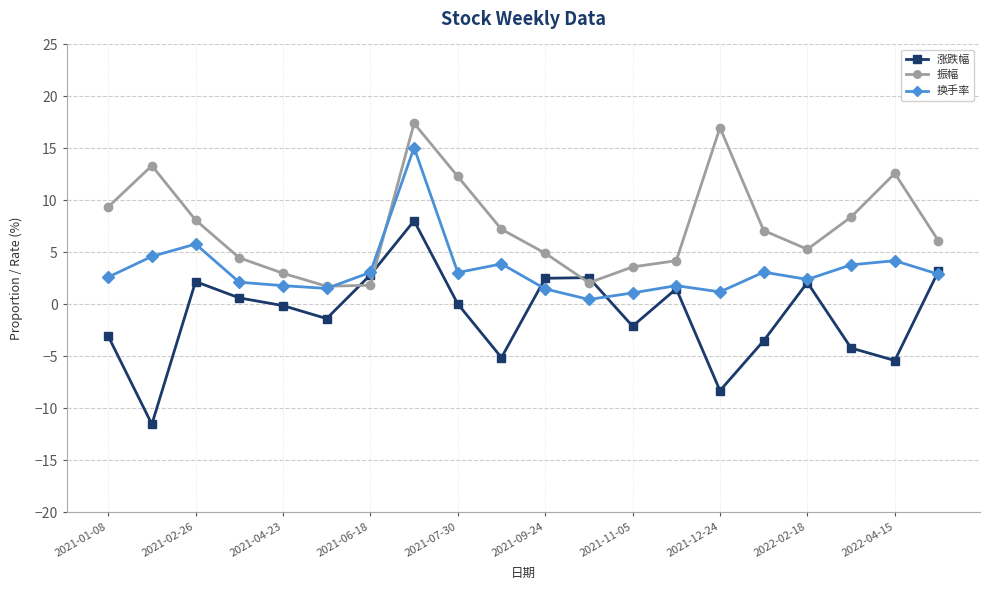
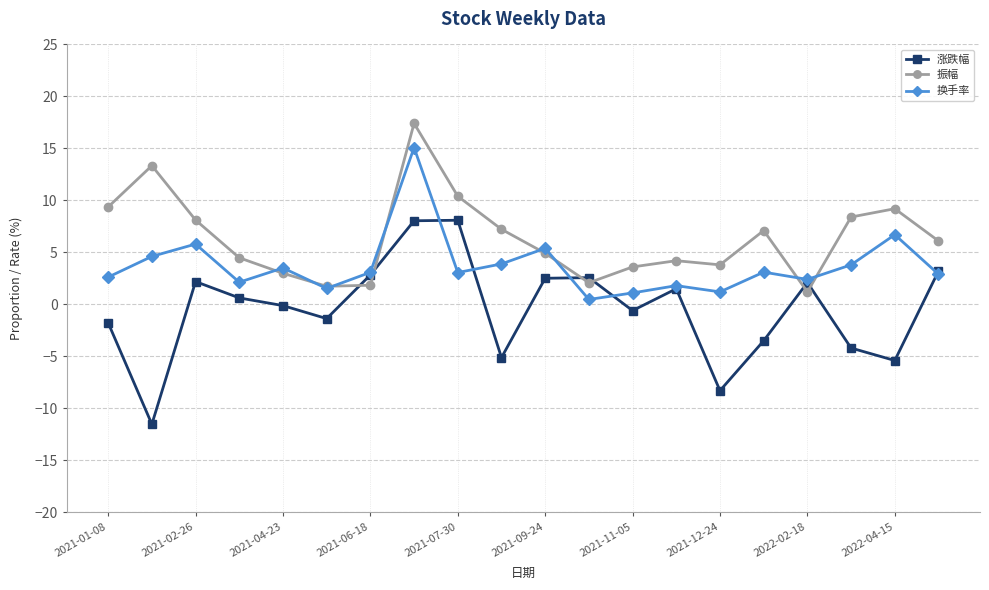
涨跌幅, 2021-01-08: -3.1 -> -1.8
换手率, 2021-04-23: 1.8 -> 3.5
涨跌幅, 2021-07-30: 0.0 -> 8.1
振幅, 2021-07-30: 12.3 -> 10.4
换手率, 2021-09-24: 1.5 -> 5.4
涨跌幅, 2021-11-05: -2.1 -> -0.6
振幅, 2021-12-24: 17.0 -> 3.8
振幅, 2022-02-18: 5.3 -> 1.2
振幅, 2022-04-15: 12.6 -> 9.2
换手率, 2022-04-15: 4.2 -> 6.7
